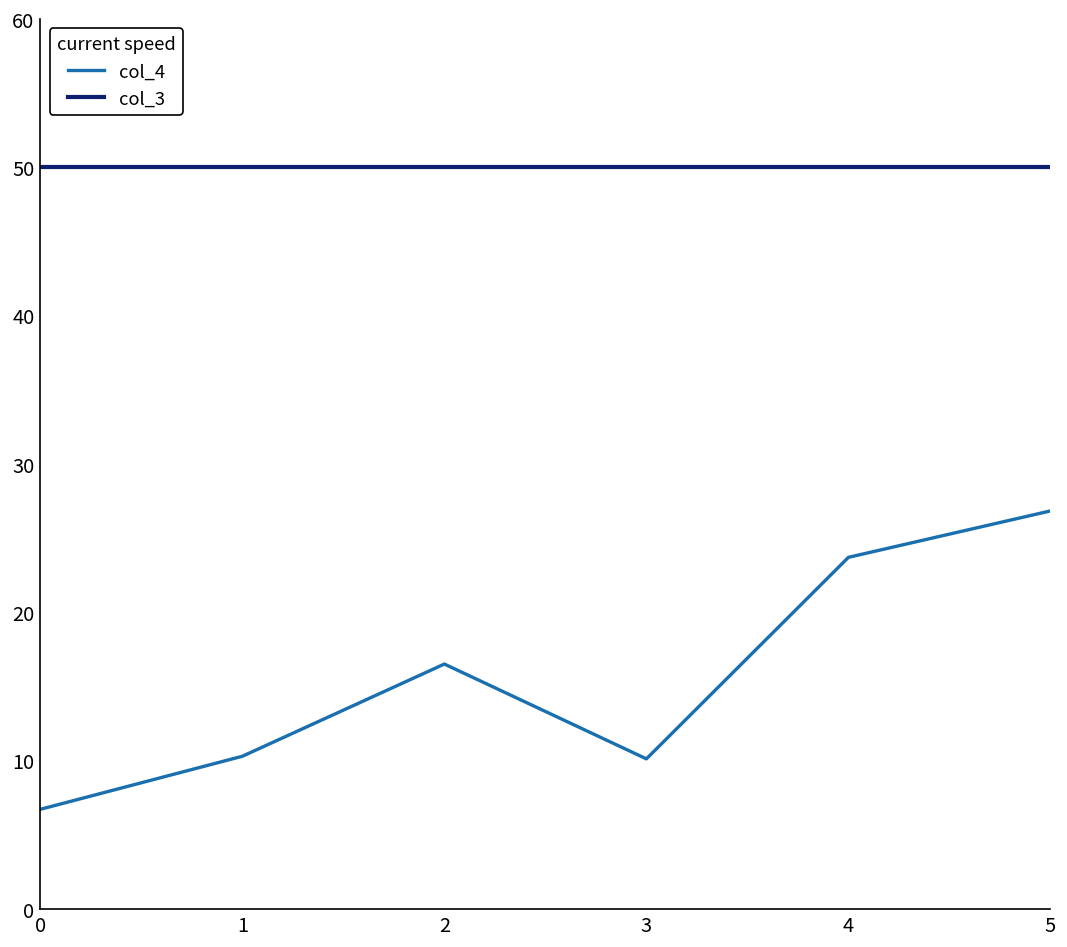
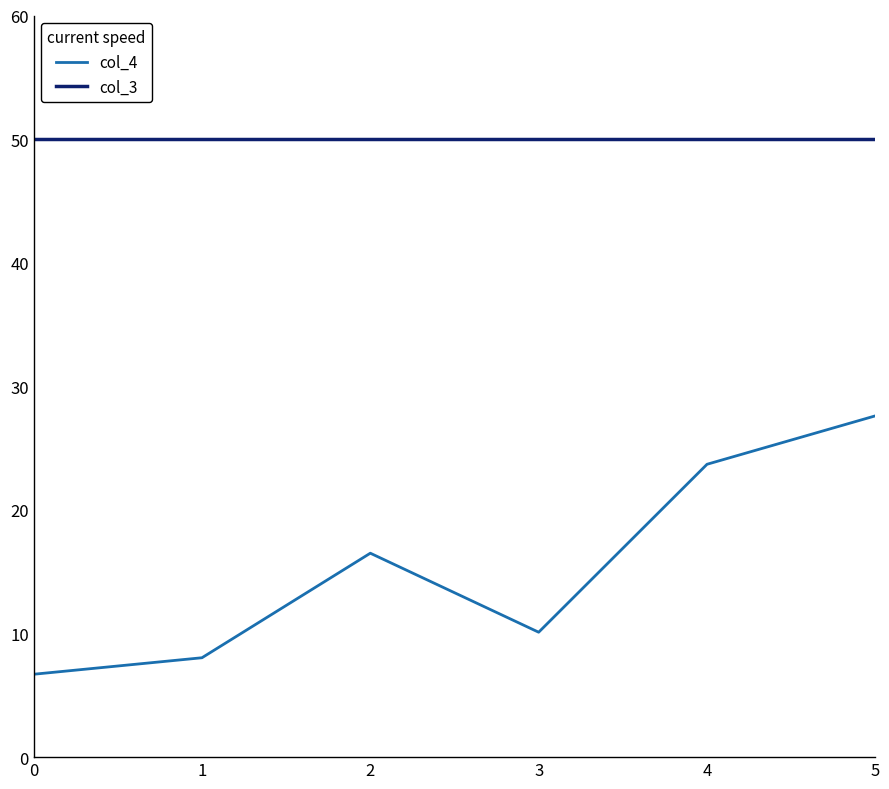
col_4, 1: 10.3 -> 8.0
col_4, 5: 26.8 -> 27.6
